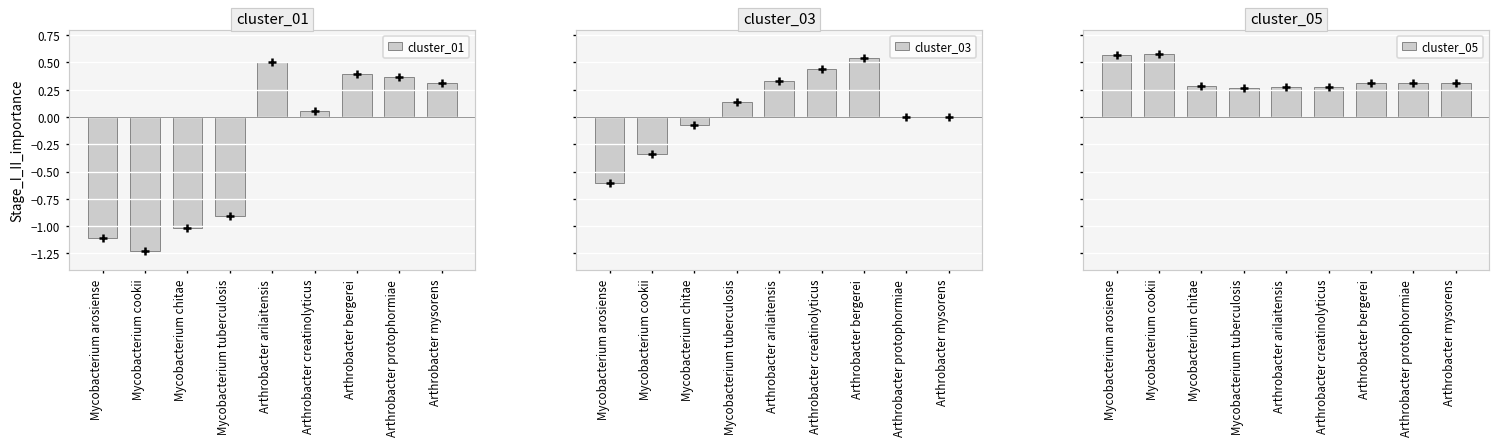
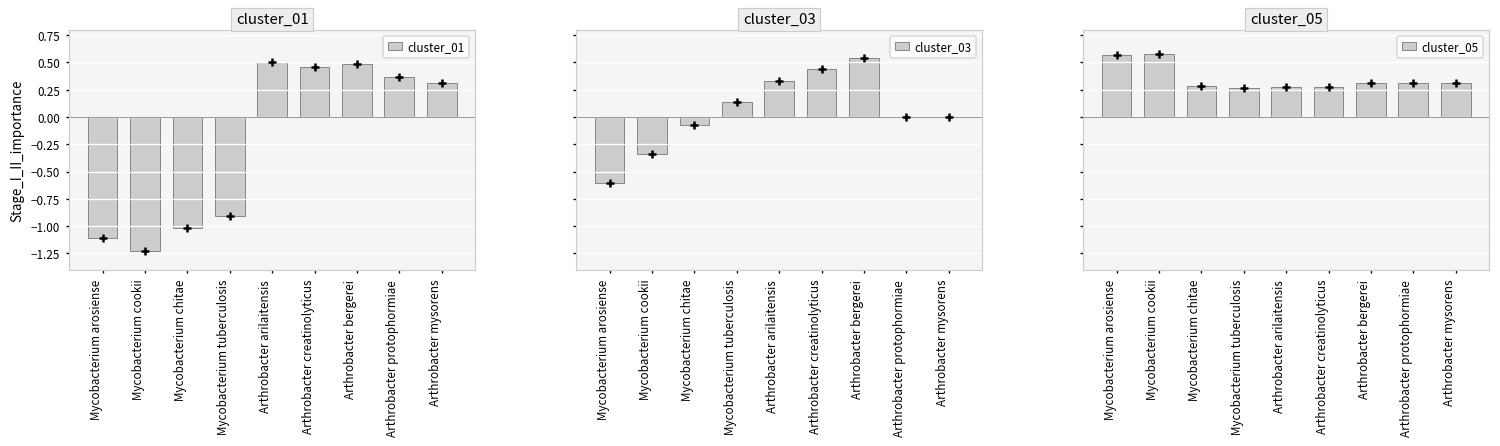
cluster_01, Arthrobacter creatinolyticus: 0.1 -> 0.5
cluster_01, Arthrobacter bergerei: 0.4 -> 0.5
